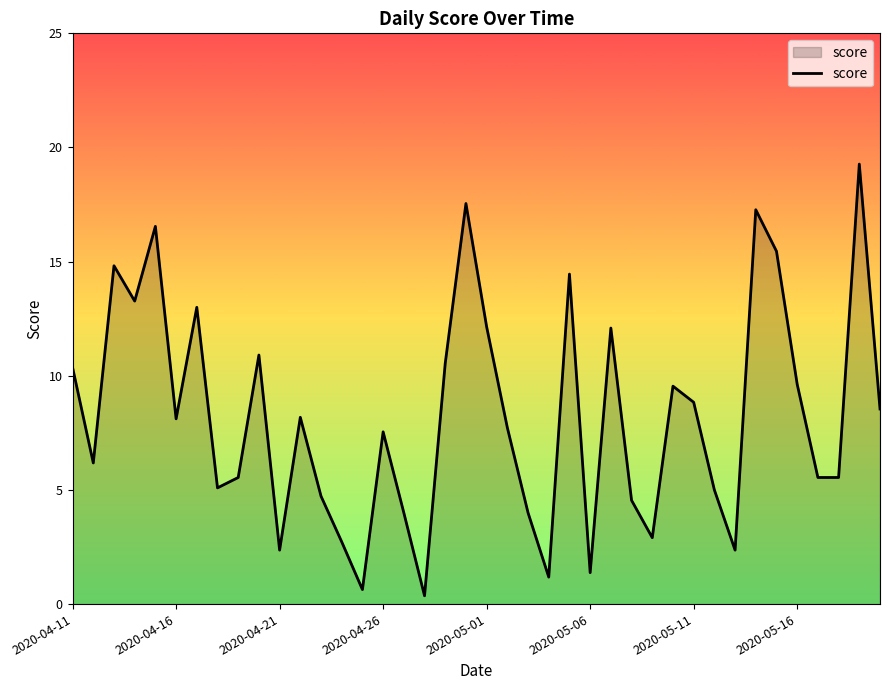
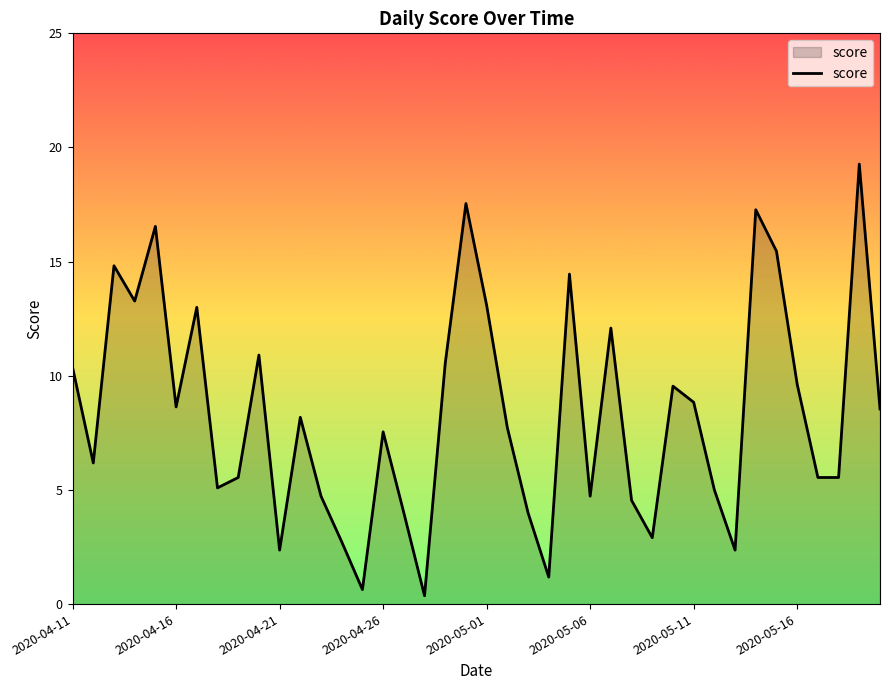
2020-04-16: 8.1 -> 8.6
2020-05-01: 12.1 -> 13.1
2020-05-06: 1.4 -> 4.7
